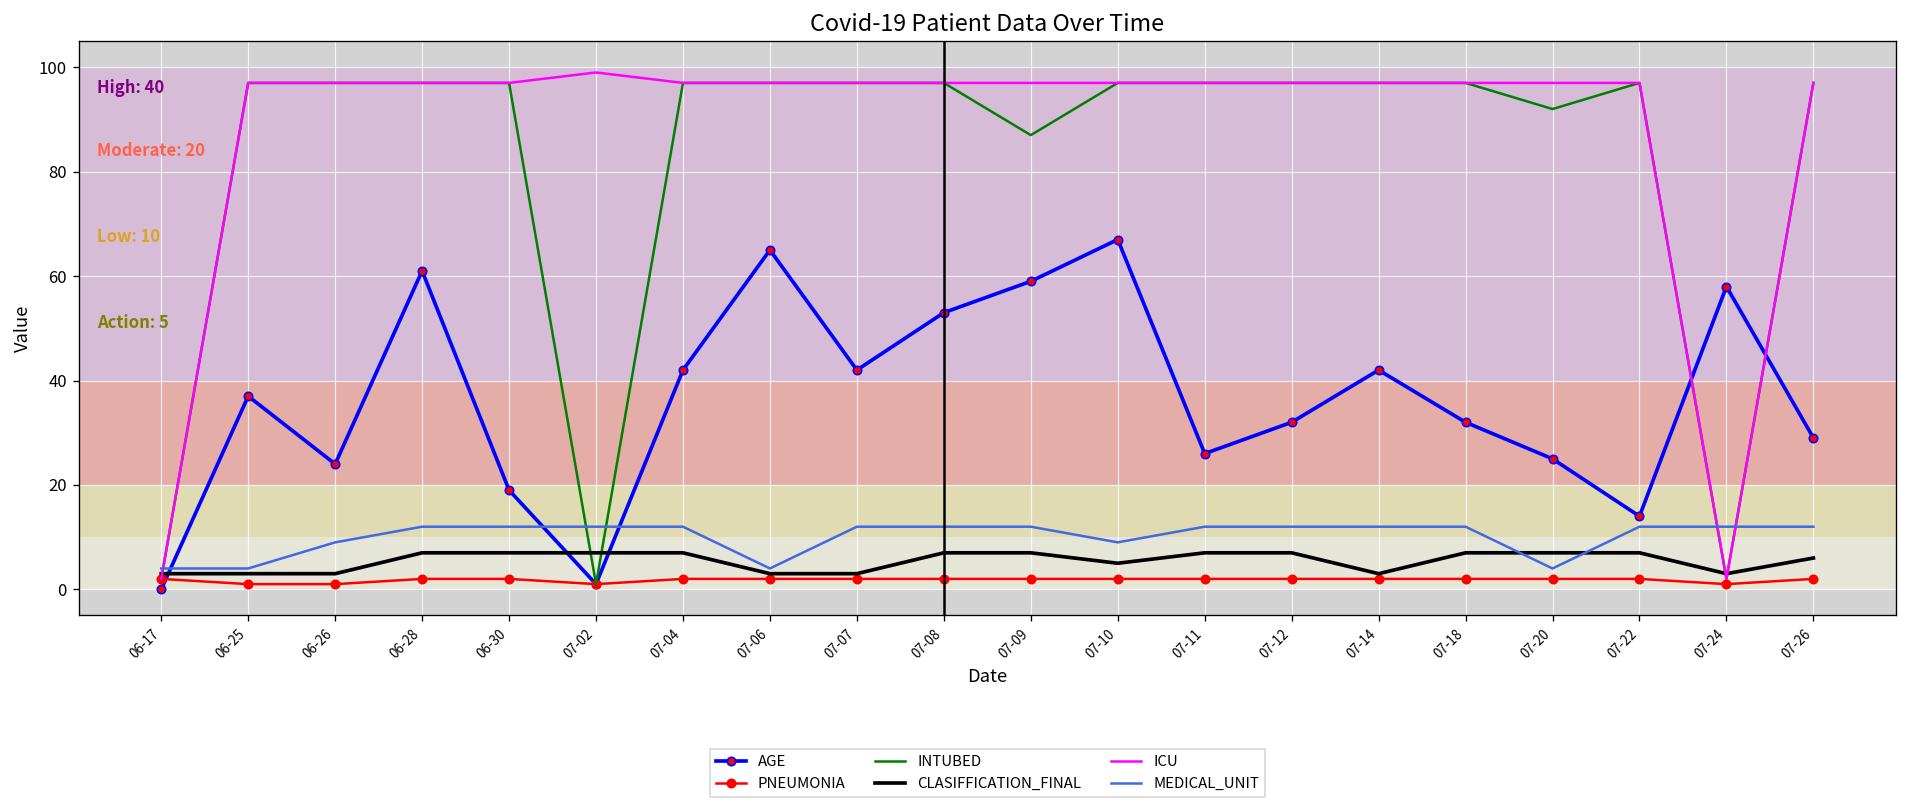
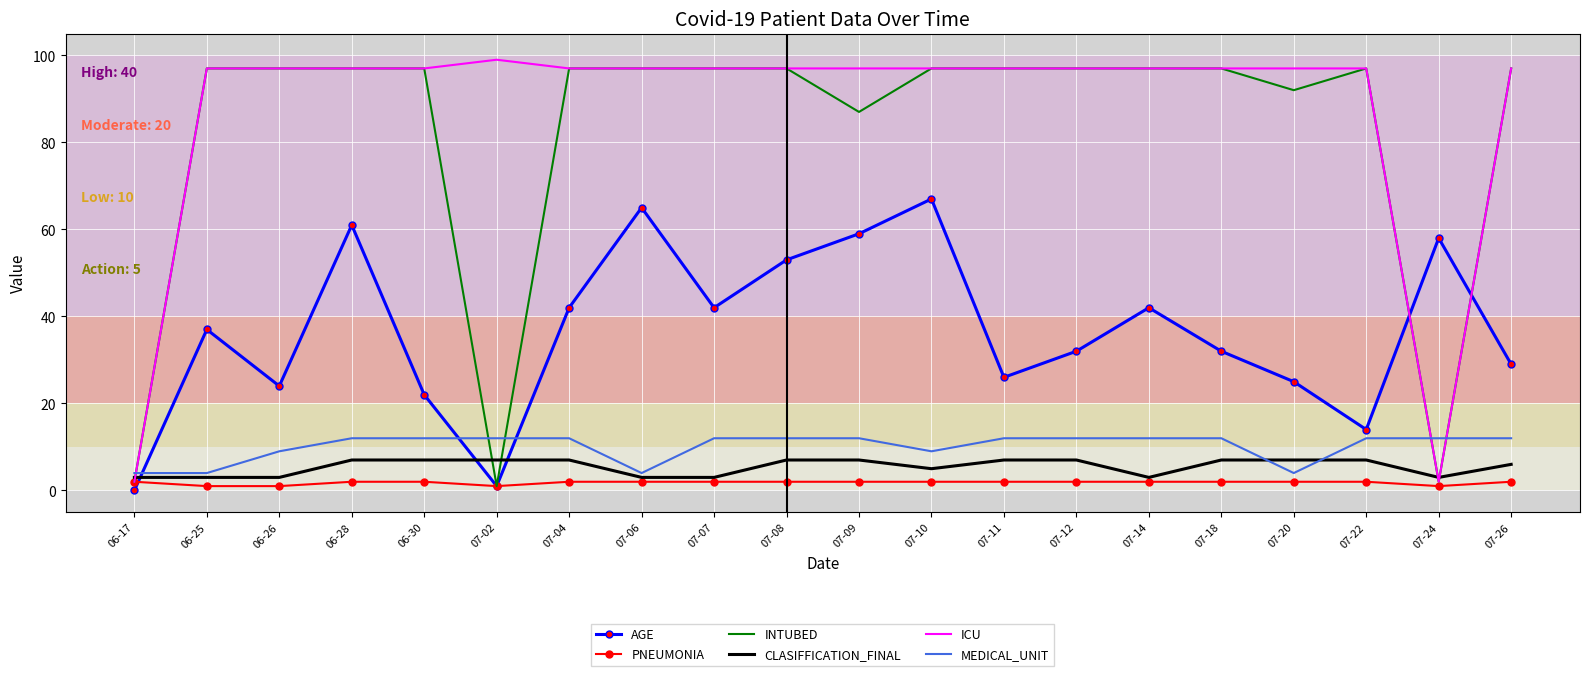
AGE, 06-30: 19 -> 22
